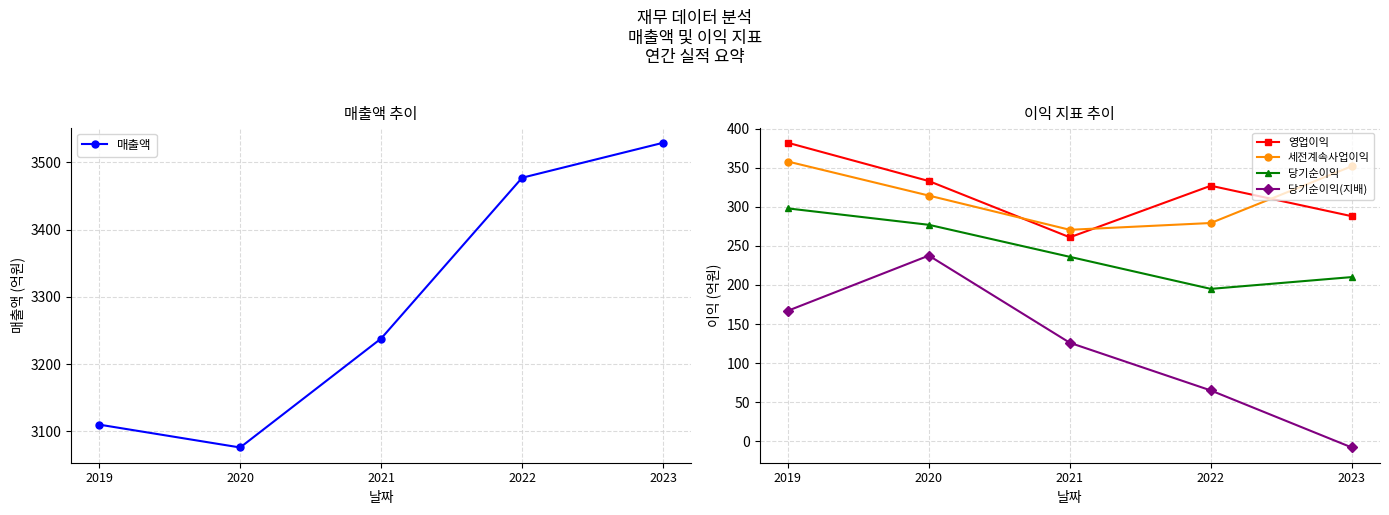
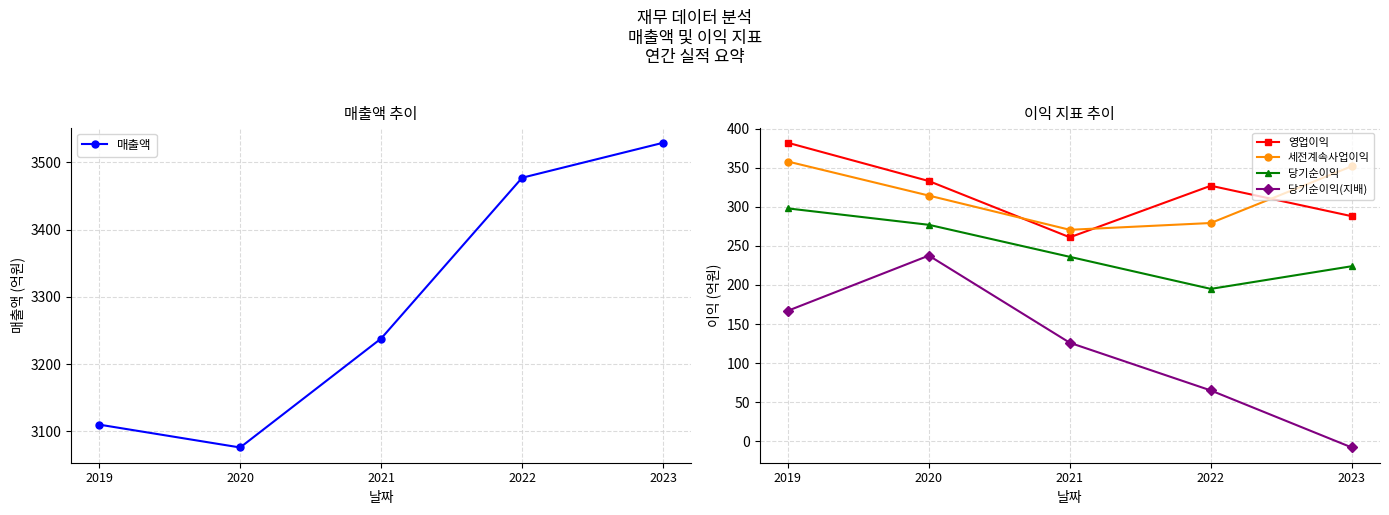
이익 지표 추이, 당기순이익, 2023: 210 -> 220
